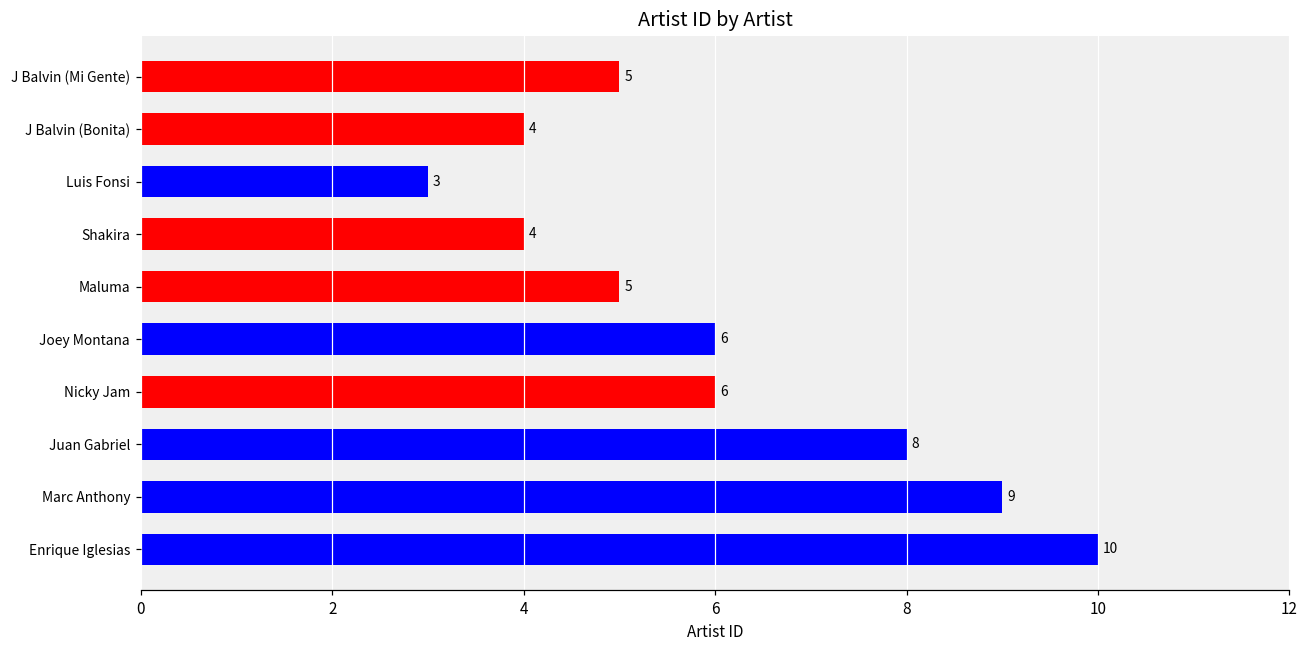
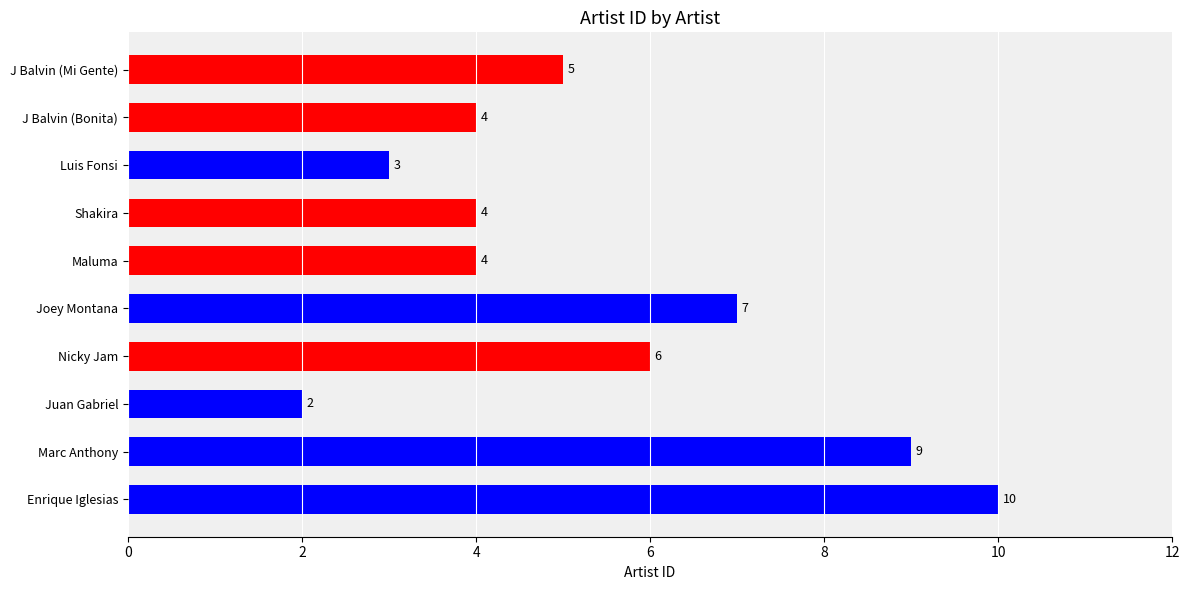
Maluma: 5 -> 4
Joey Montana: 6 -> 7
Juan Gabriel: 8 -> 2
